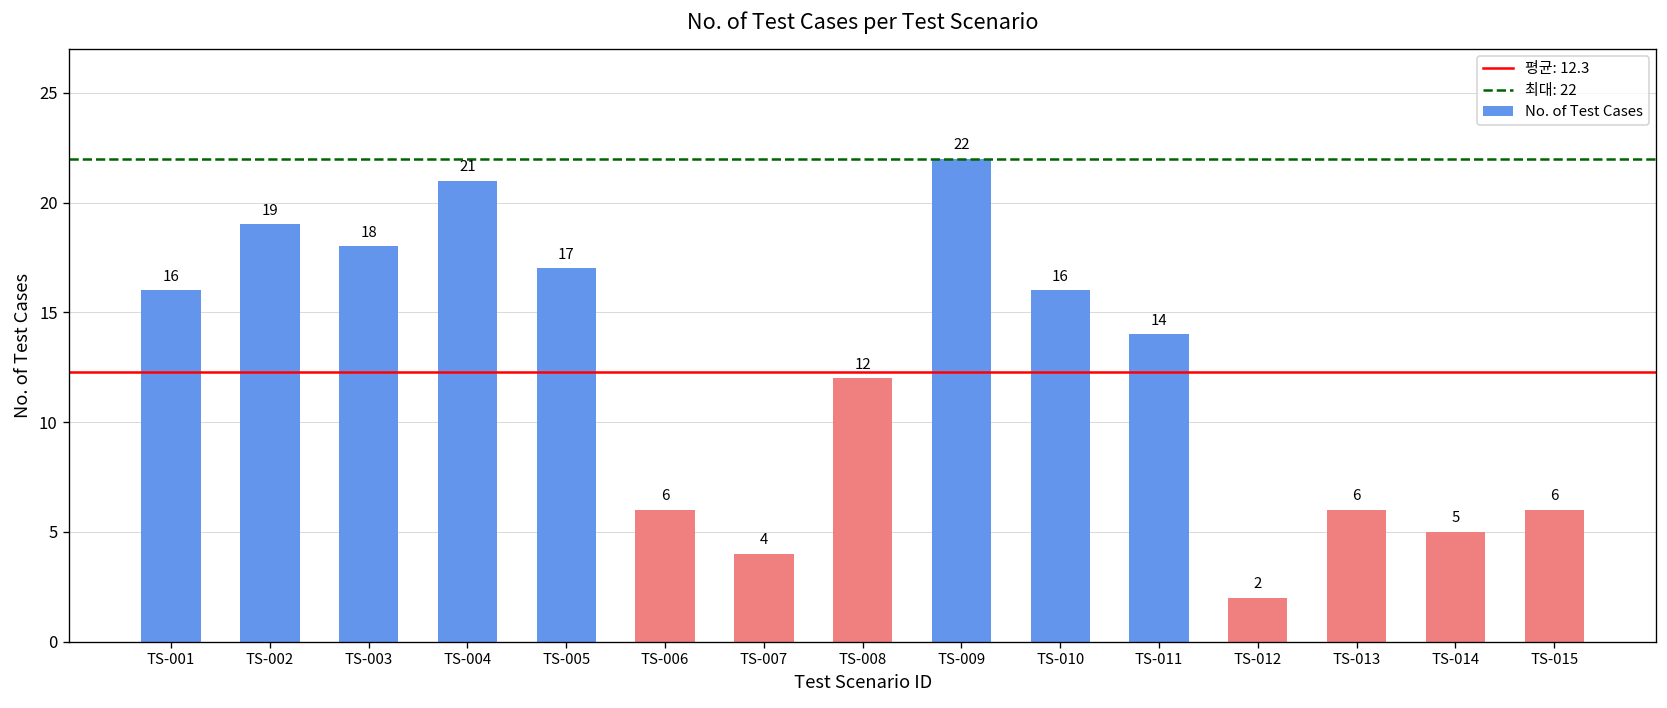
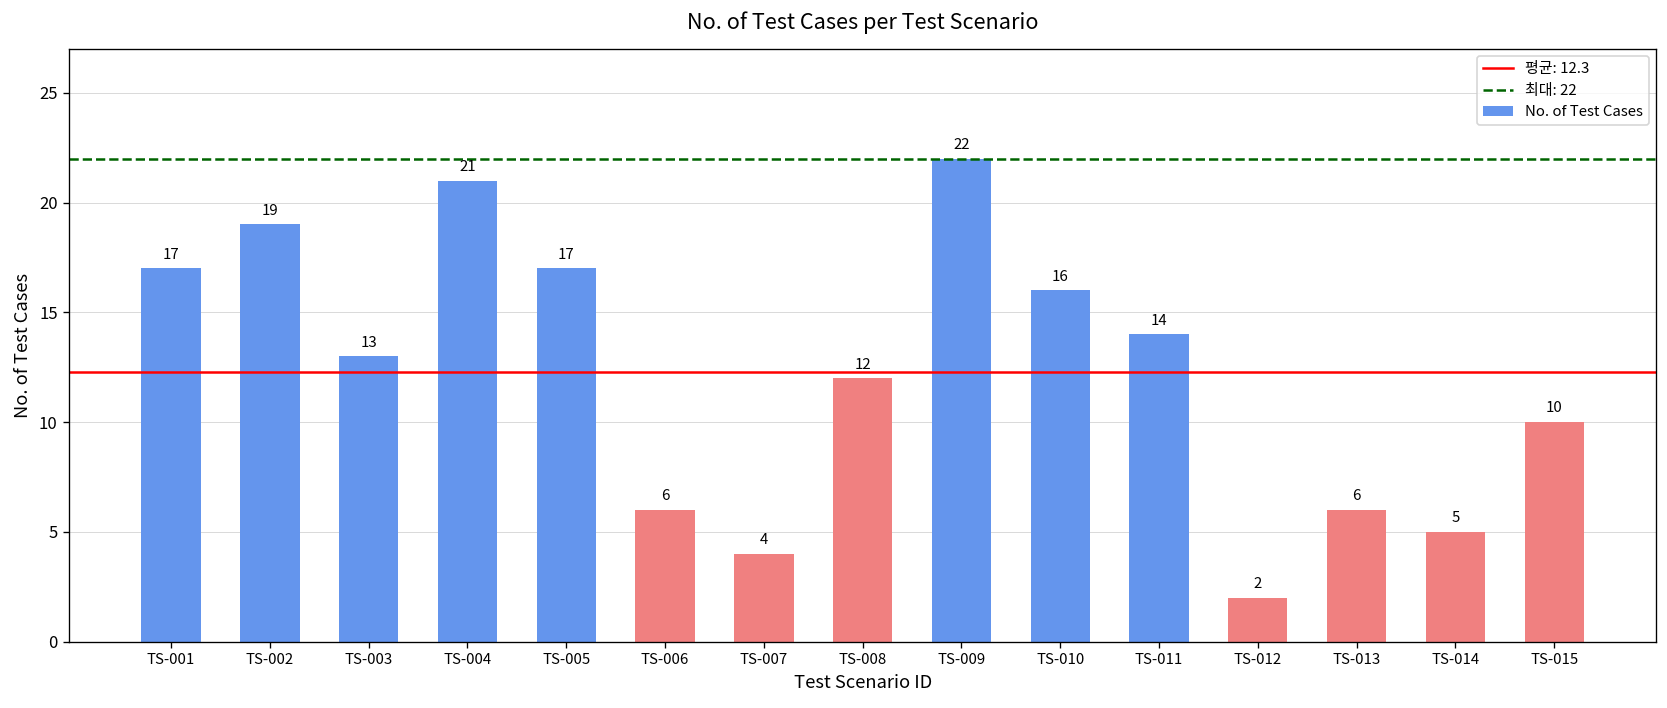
TS-001: 16 -> 17
TS-003: 18 -> 13
TS-015: 6 -> 10
